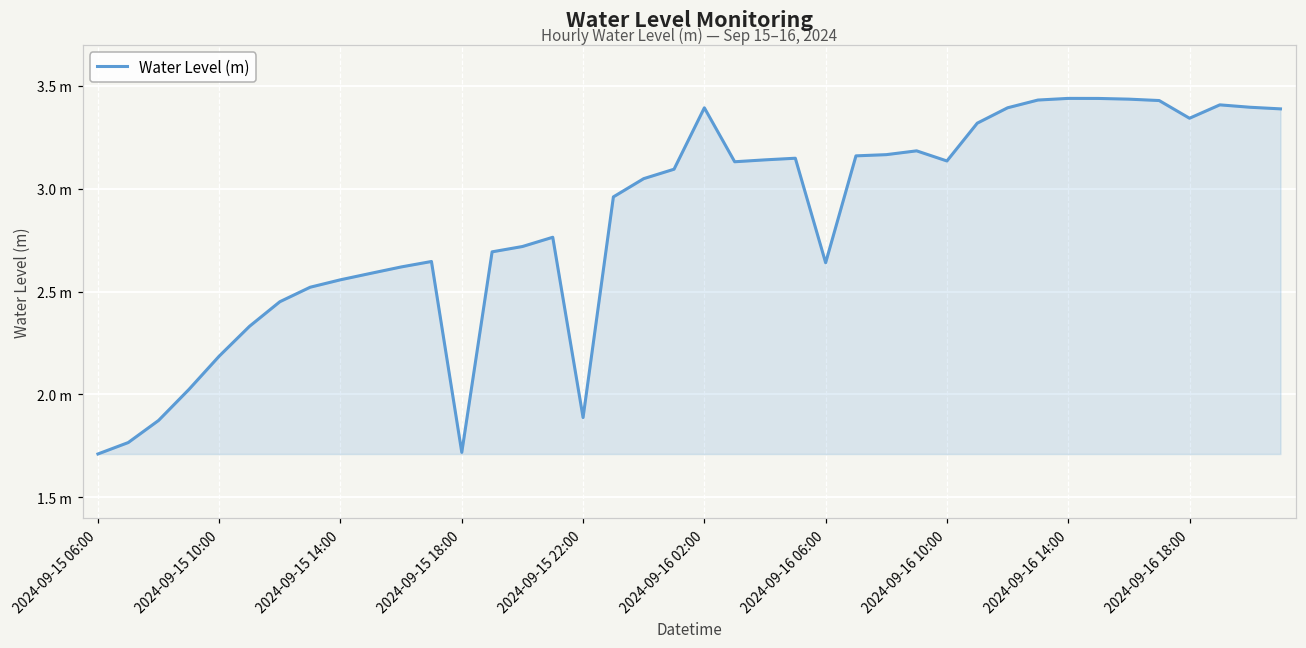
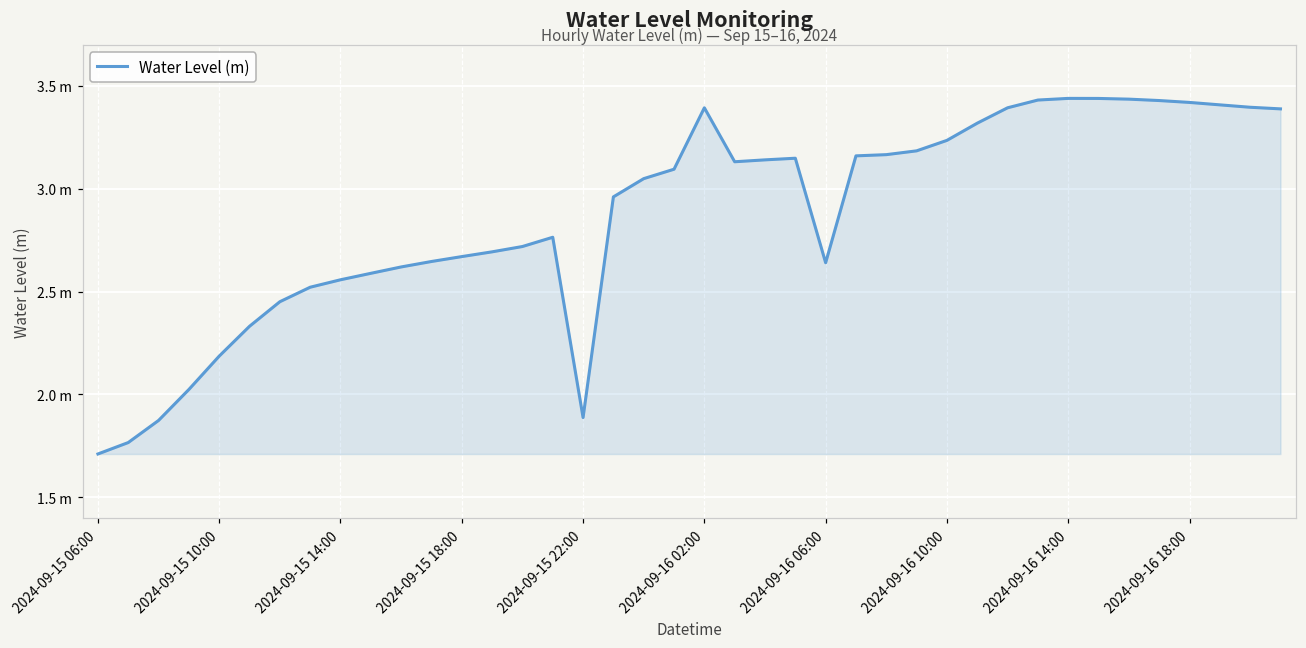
2024-09-15 18:00: 1.72 m -> 2.67 m
2024-09-16 10:00: 3.14 m -> 3.24 m
2024-09-16 18:00: 3.34 m -> 3.42 m
